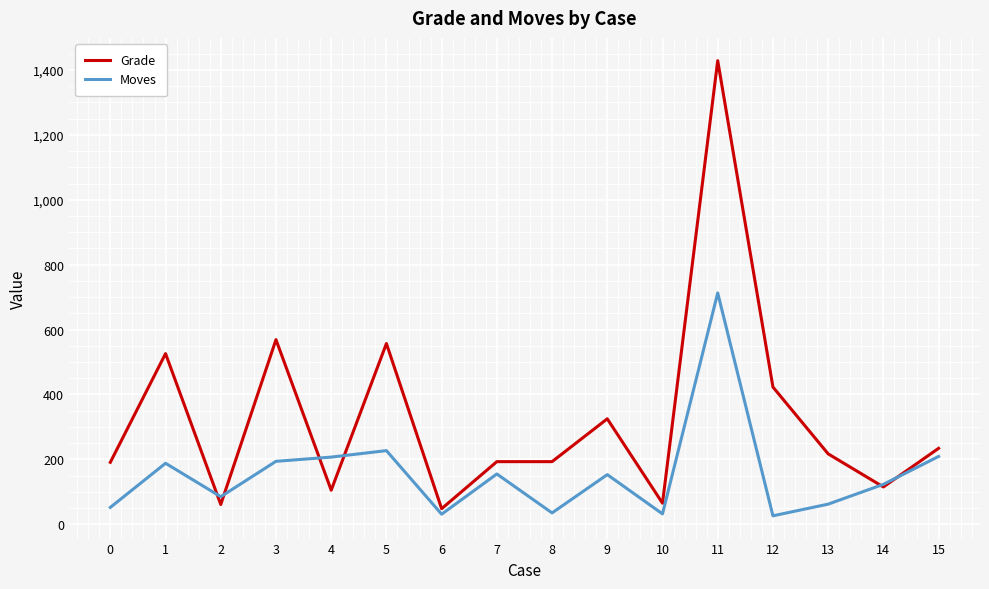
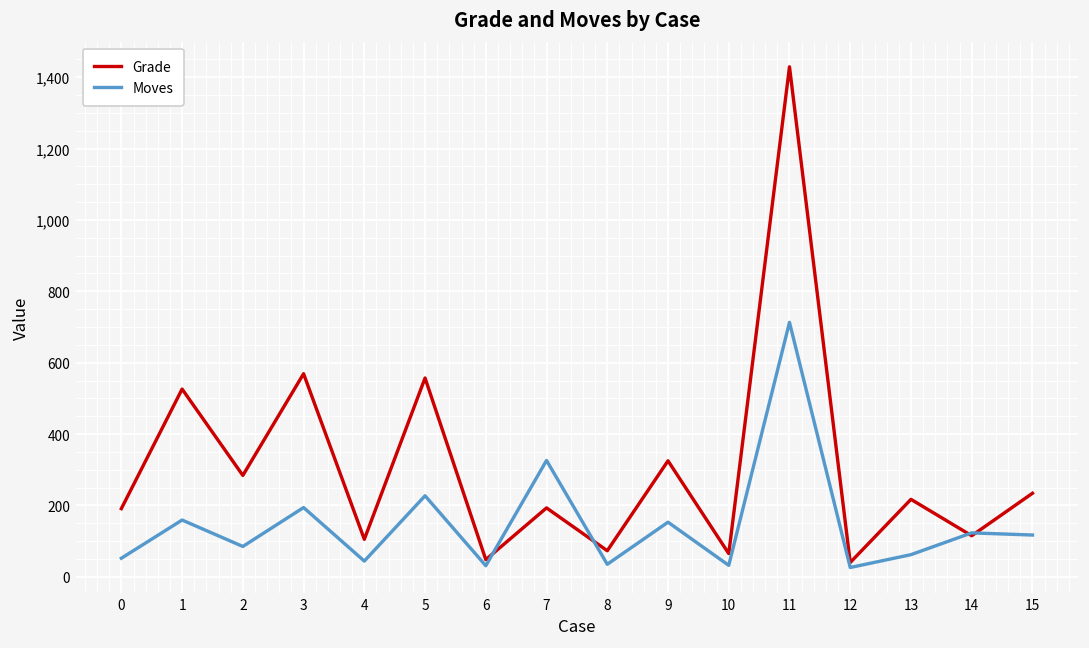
Moves, 1: 190 -> 160
Grade, 2: 60 -> 280
Moves, 4: 210 -> 40
Moves, 7: 160 -> 330
Grade, 8: 190 -> 70
Grade, 12: 420 -> 40
Moves, 15: 210 -> 120
